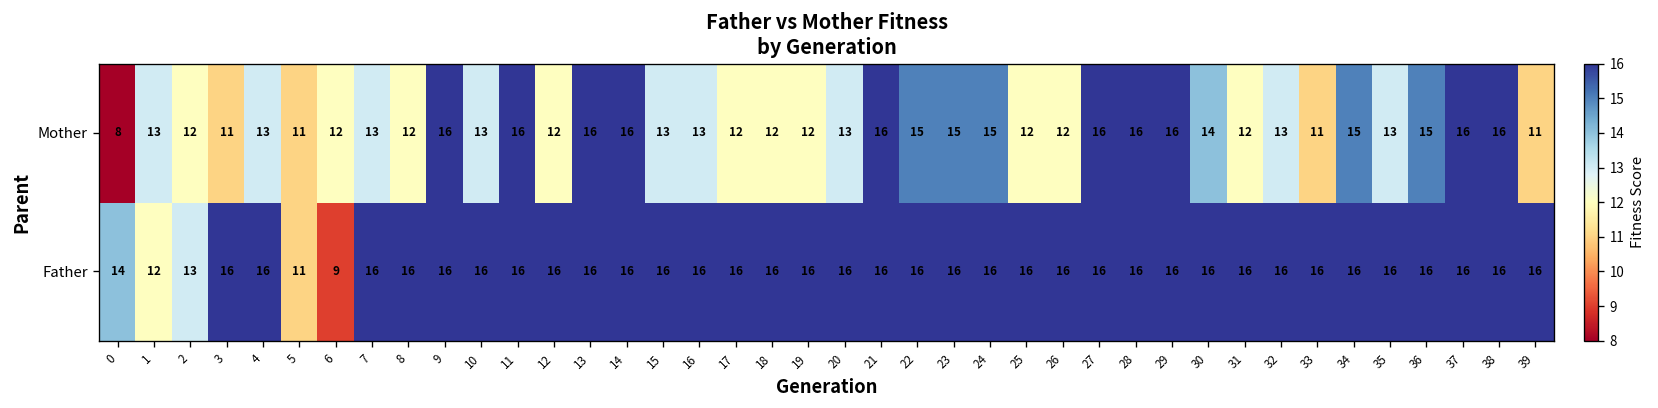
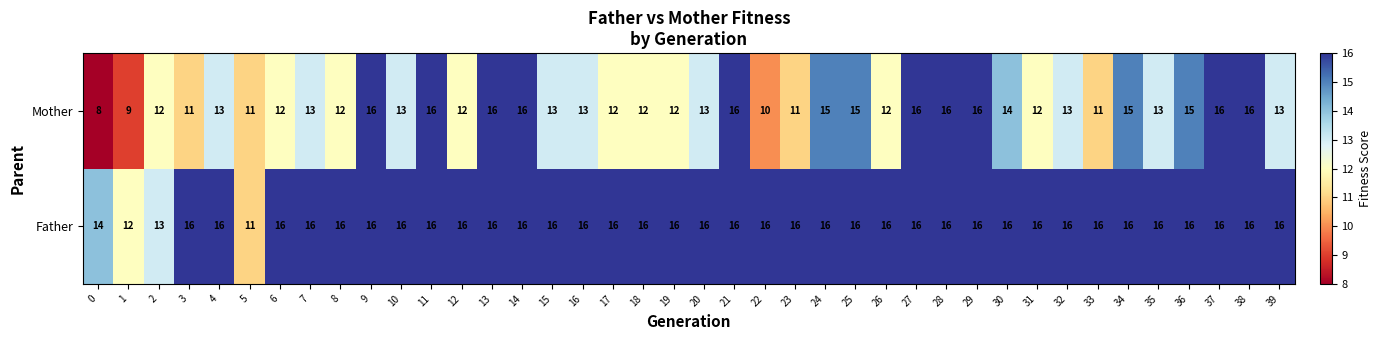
Mother, 1: 13 -> 9
Mother, 22: 15 -> 10
Mother, 23: 15 -> 11
Mother, 25: 12 -> 15
Mother, 39: 11 -> 13
Father, 6: 9 -> 16
